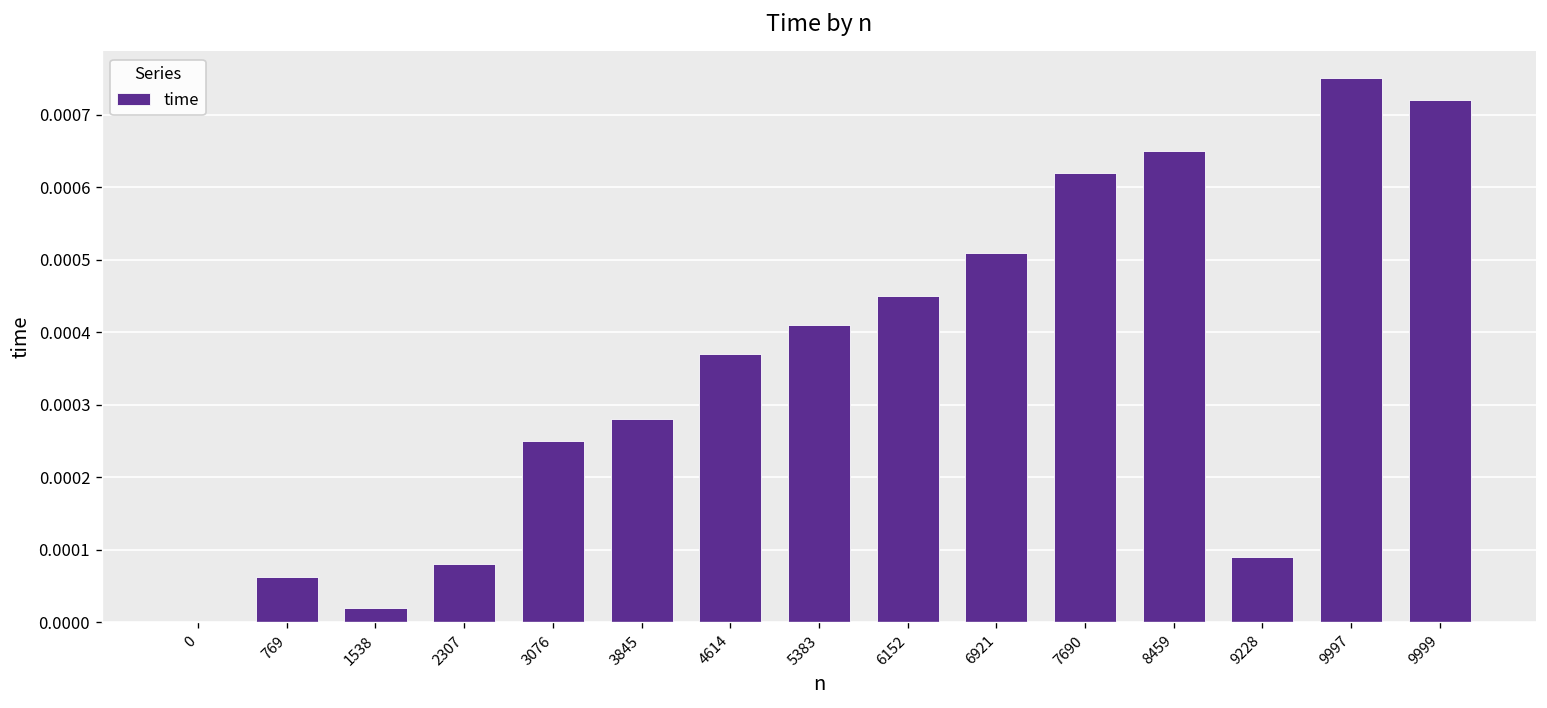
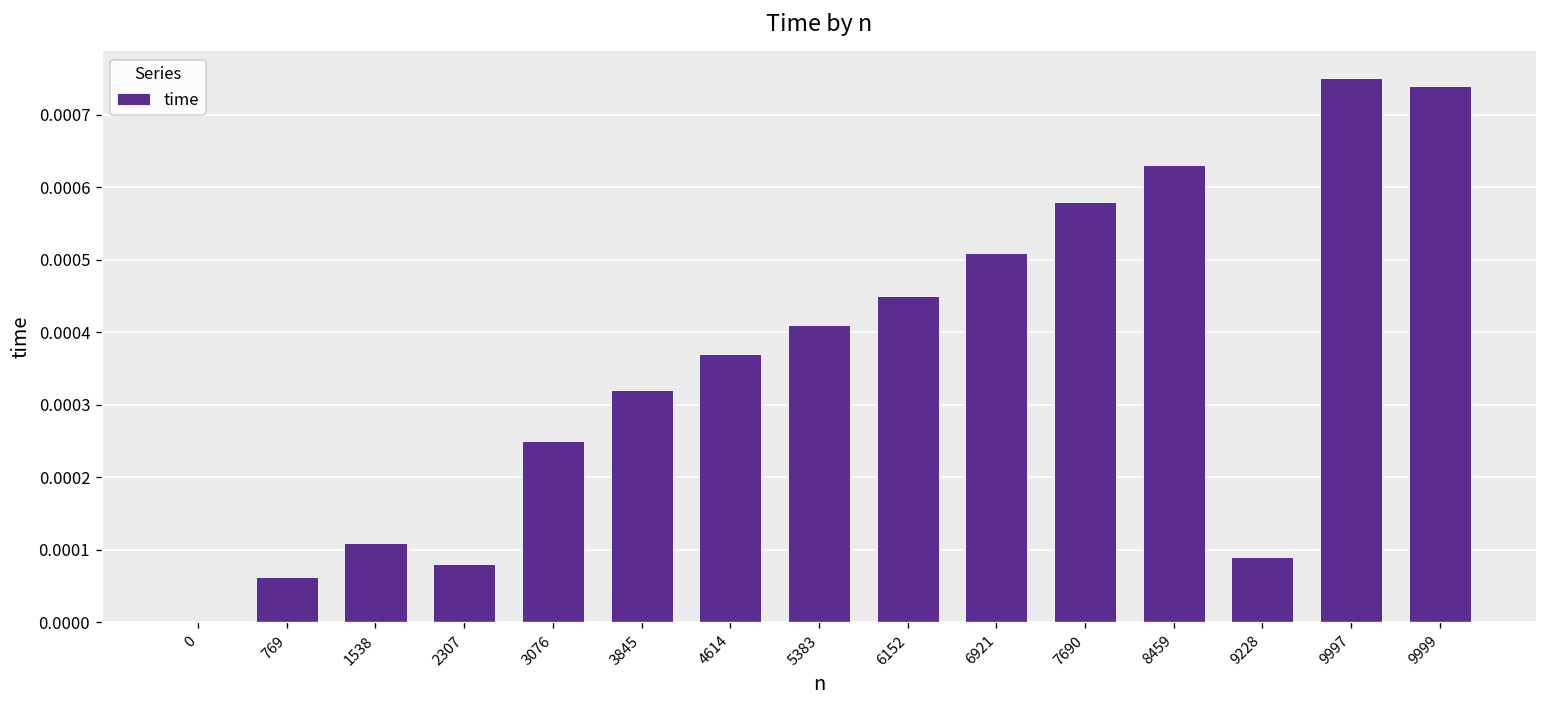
1538: 0.00002 -> 0.00011
3845: 0.00028 -> 0.00032
7690: 0.00062 -> 0.00058
8459: 0.00065 -> 0.00063
9999: 0.00072 -> 0.00074
